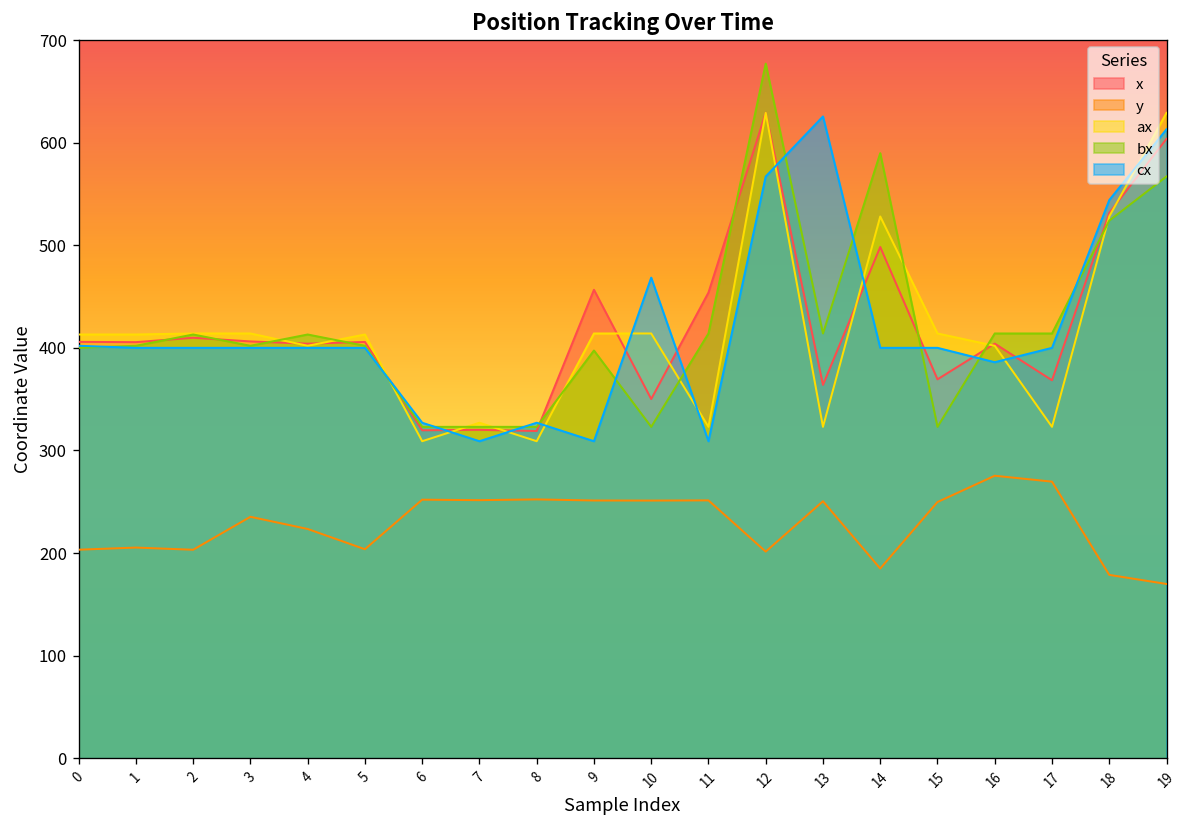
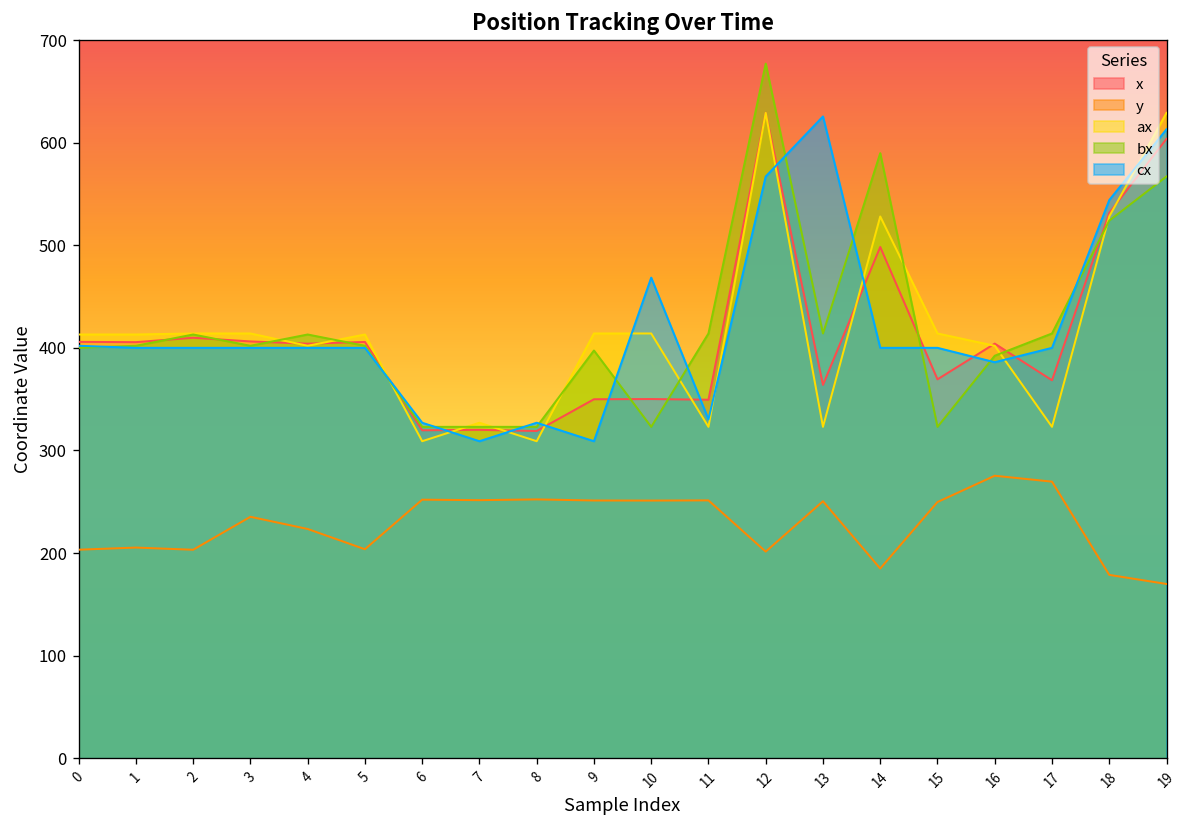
x, 9: 460 -> 350
x, 11: 450 -> 350
cx, 11: 310 -> 330
bx, 16: 410 -> 390
